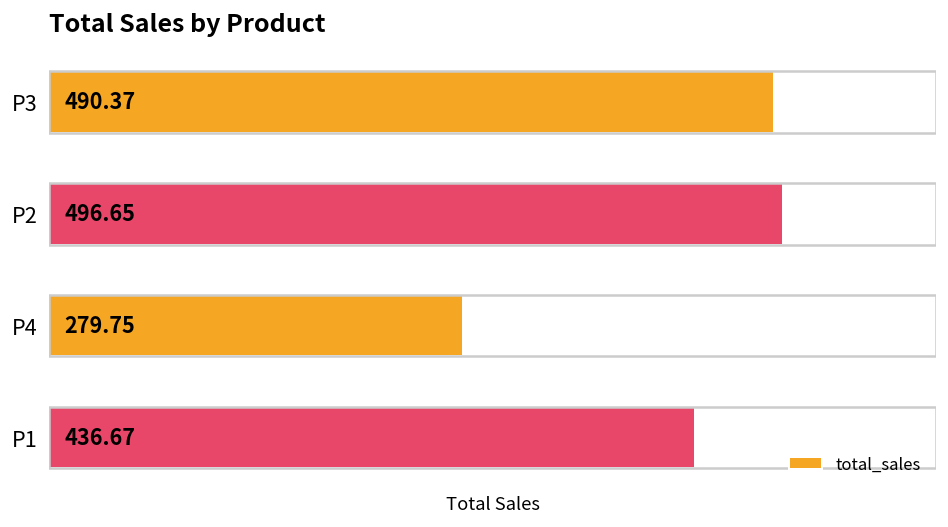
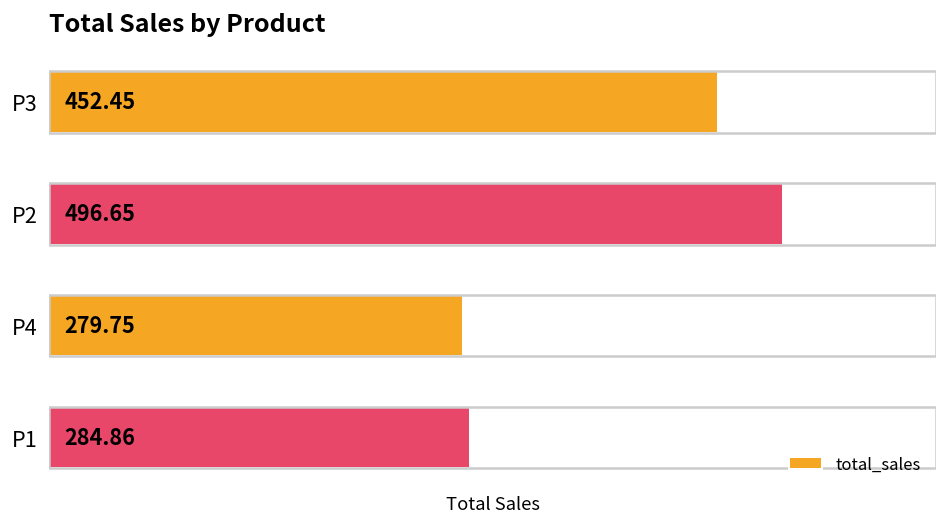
P3: 490.37 -> 452.45
P1: 436.67 -> 284.86
